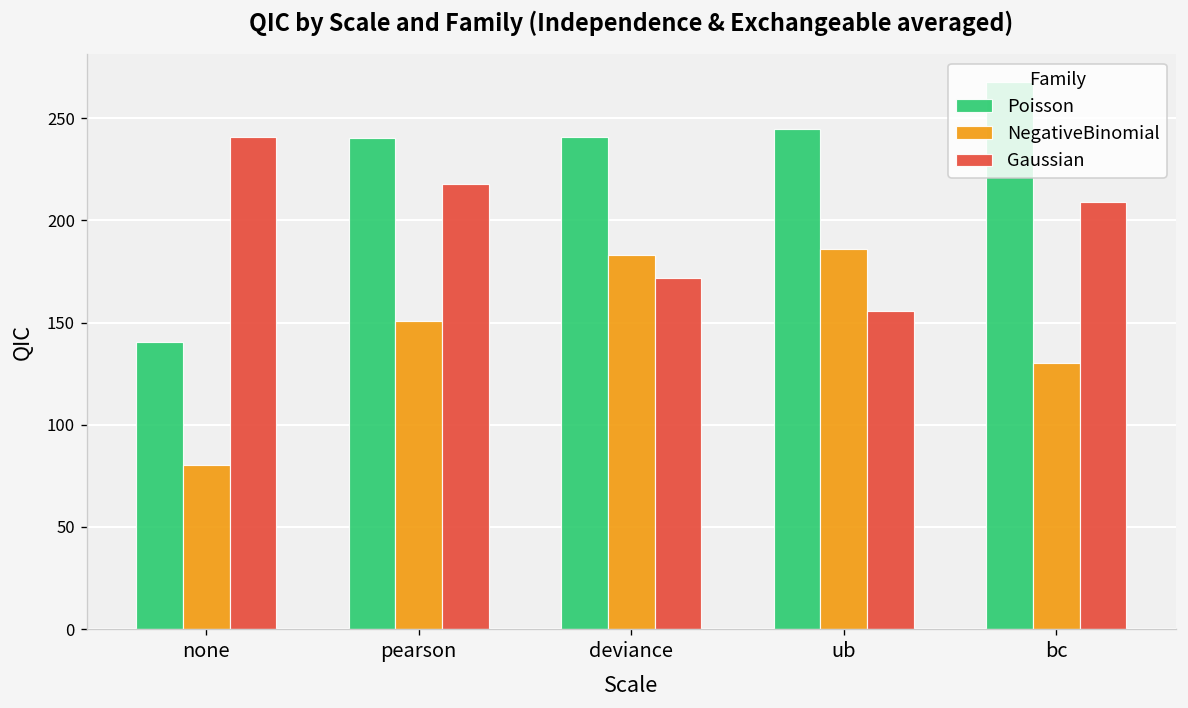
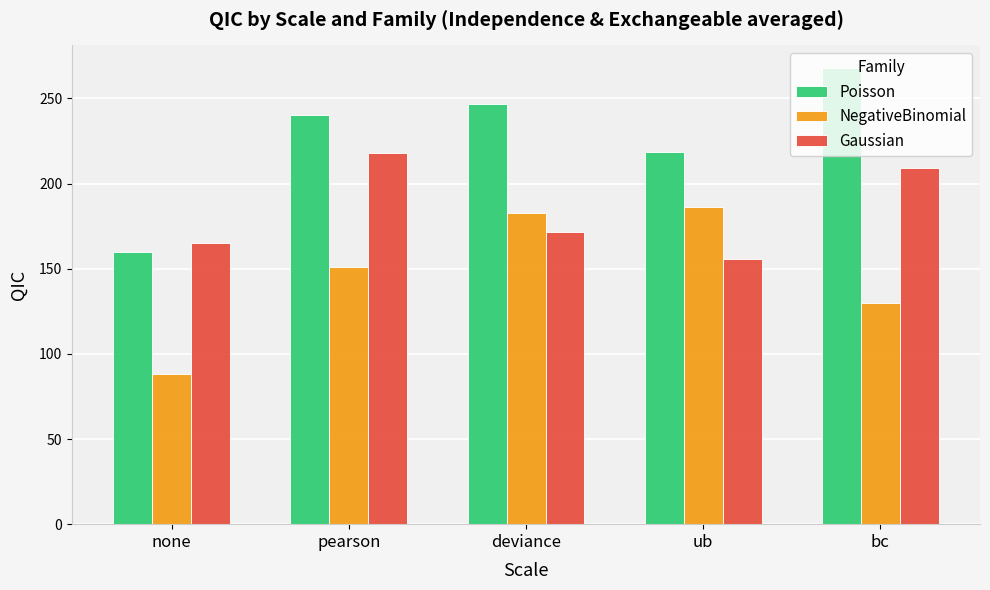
Poisson, none: 141 -> 160
NegativeBinomial, none: 80 -> 88
Gaussian, none: 241 -> 165
Poisson, deviance: 241 -> 247
Poisson, ub: 245 -> 218
